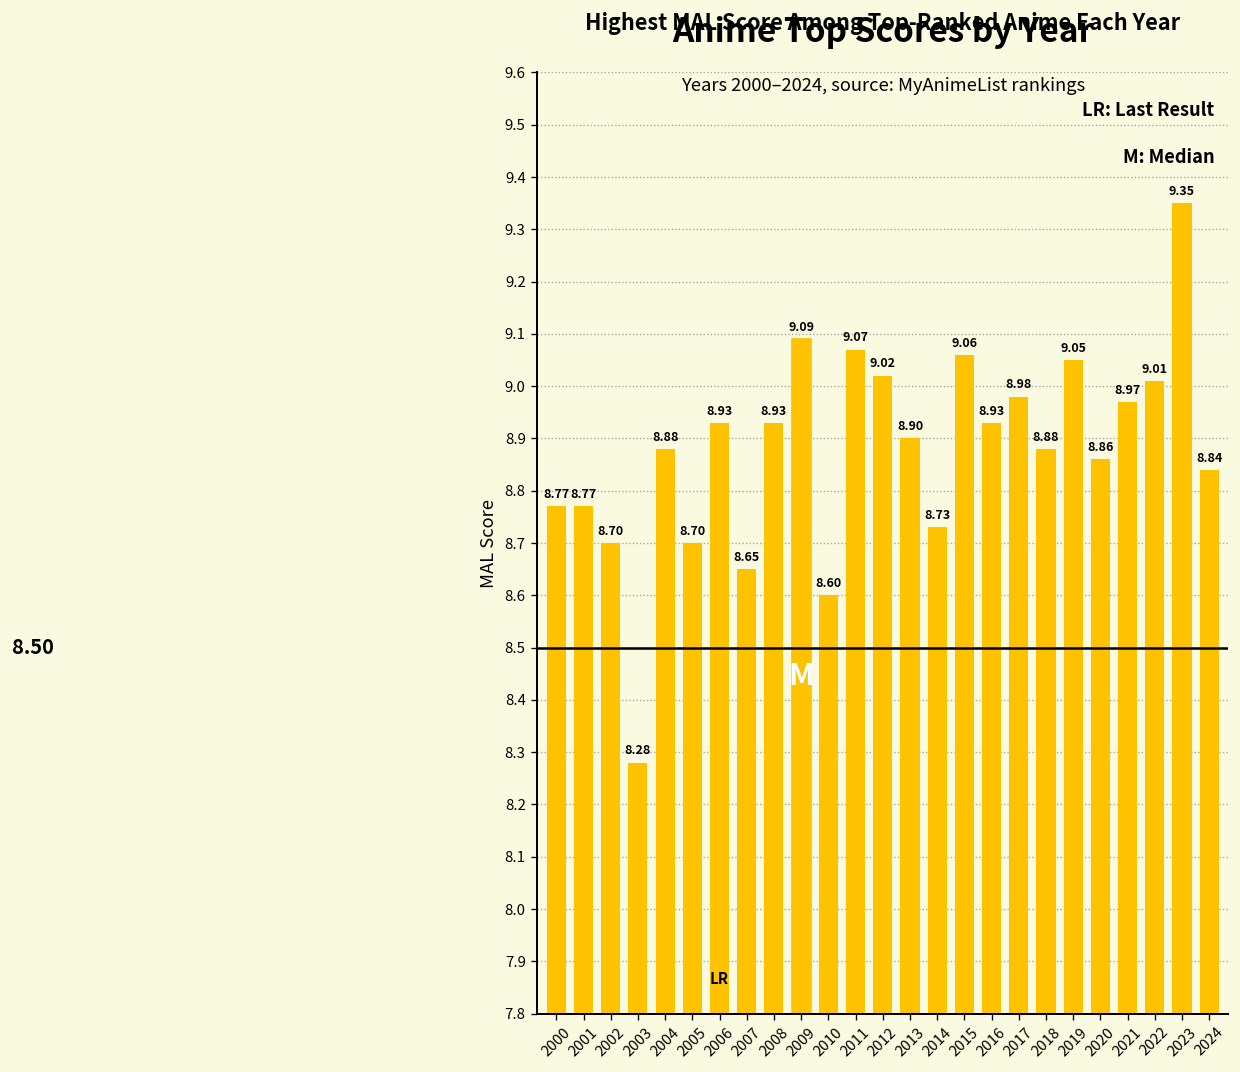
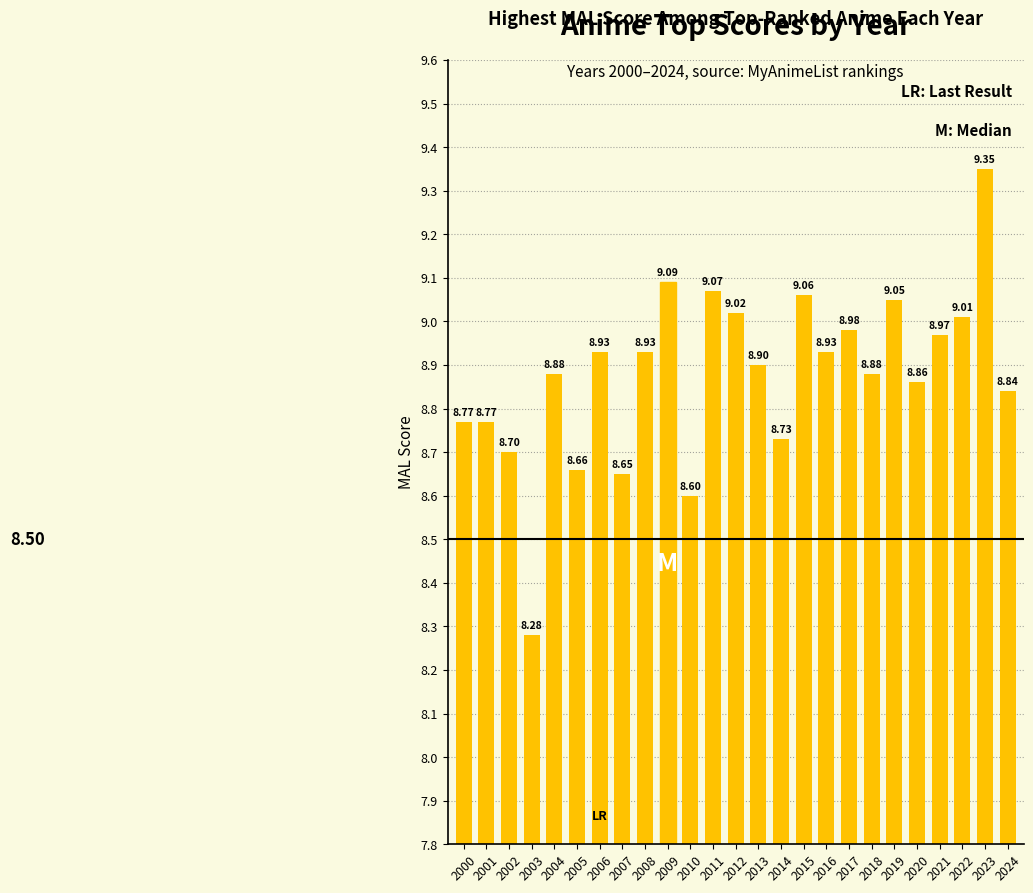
2005: 8.70 -> 8.66
